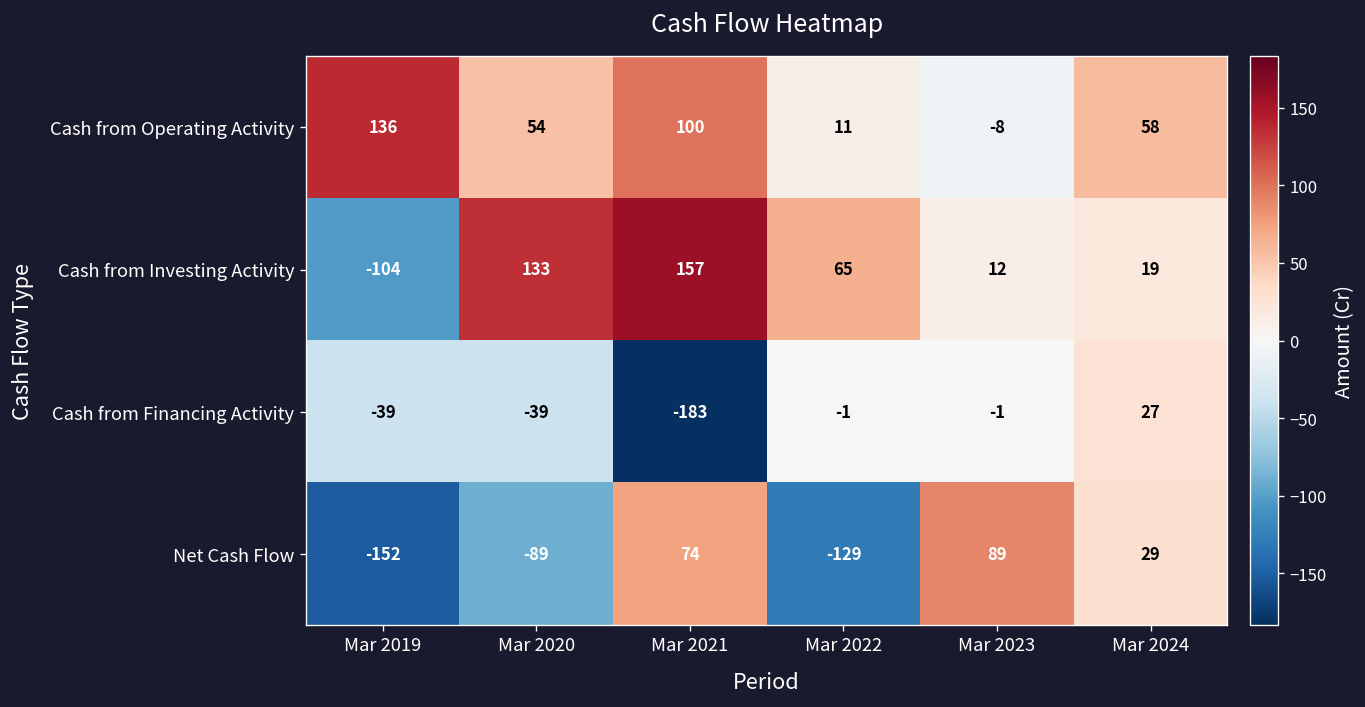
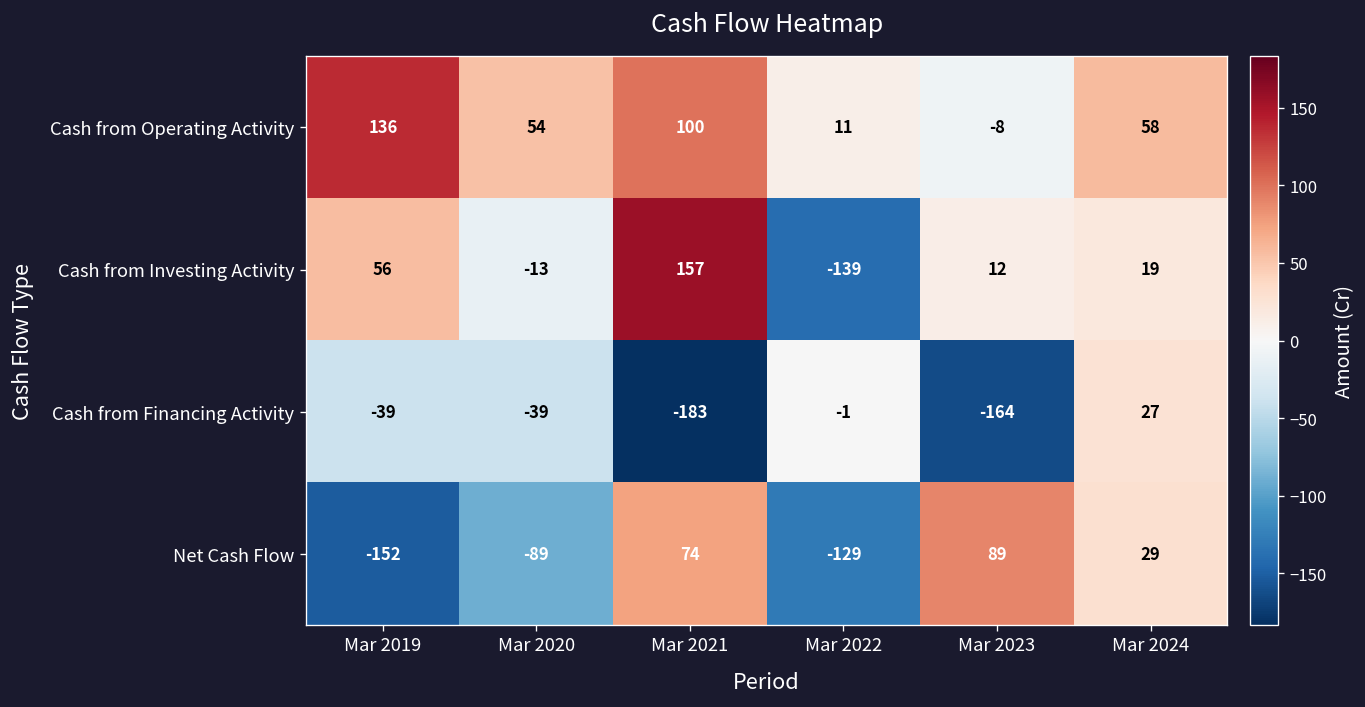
Cash from Investing Activity, Mar 2019: -104 -> 56
Cash from Investing Activity, Mar 2020: 133 -> -13
Cash from Investing Activity, Mar 2022: 65 -> -139
Cash from Financing Activity, Mar 2023: -1 -> -164
